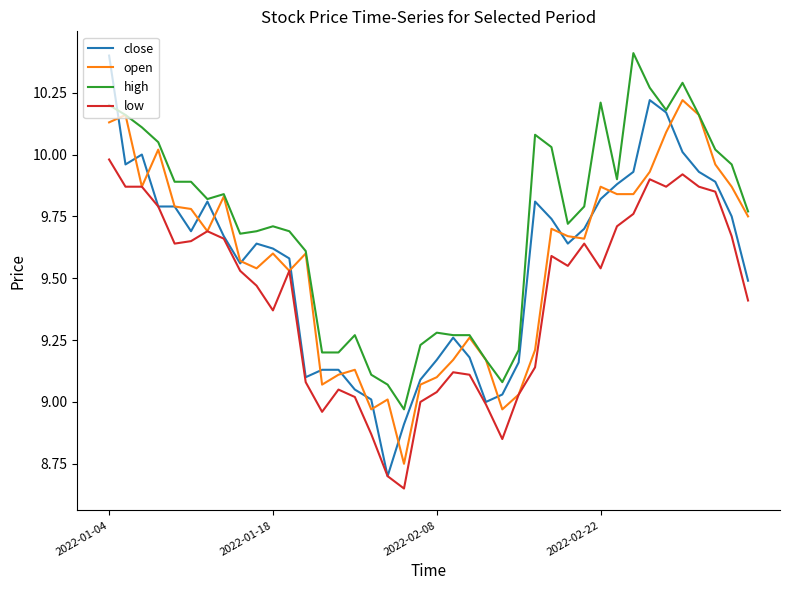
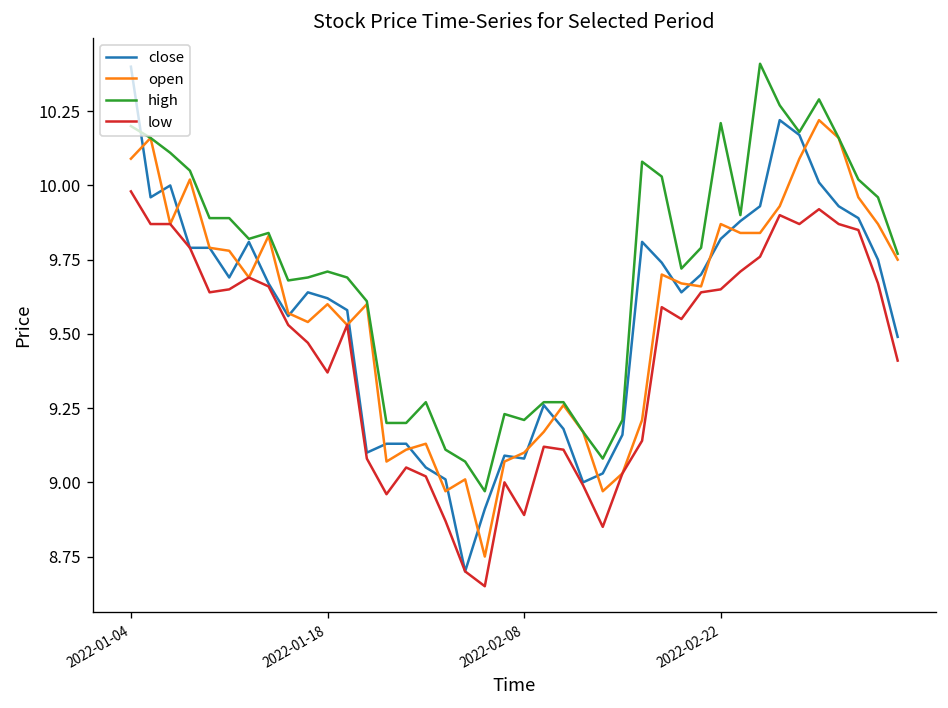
open, 2022-01-04: 10.13 -> 10.09
close, 2022-02-08: 9.17 -> 9.08
high, 2022-02-08: 9.28 -> 9.21
low, 2022-02-08: 9.04 -> 8.89
low, 2022-02-22: 9.54 -> 9.65
